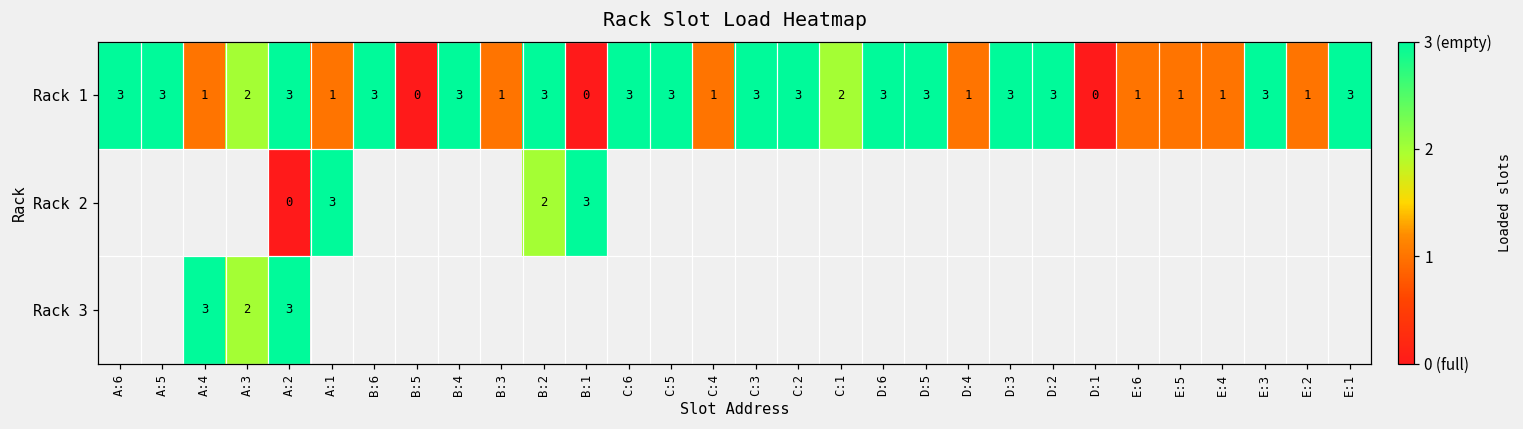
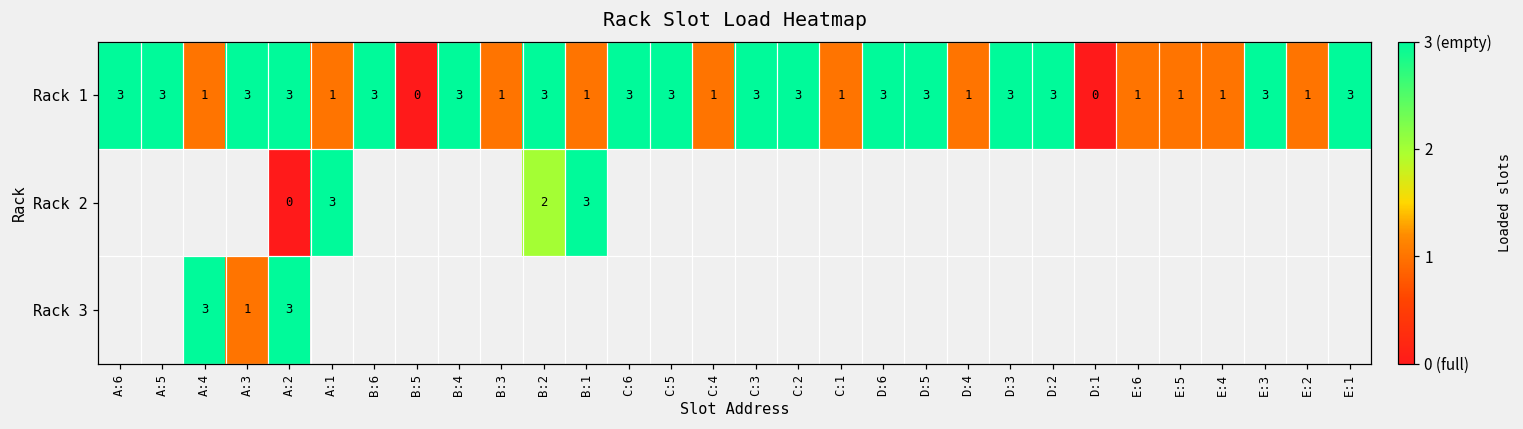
Rack 1, A:3: 2 -> 3
Rack 1, B:1: 0 -> 1
Rack 1, C:1: 2 -> 1
Rack 3, A:3: 2 -> 1
